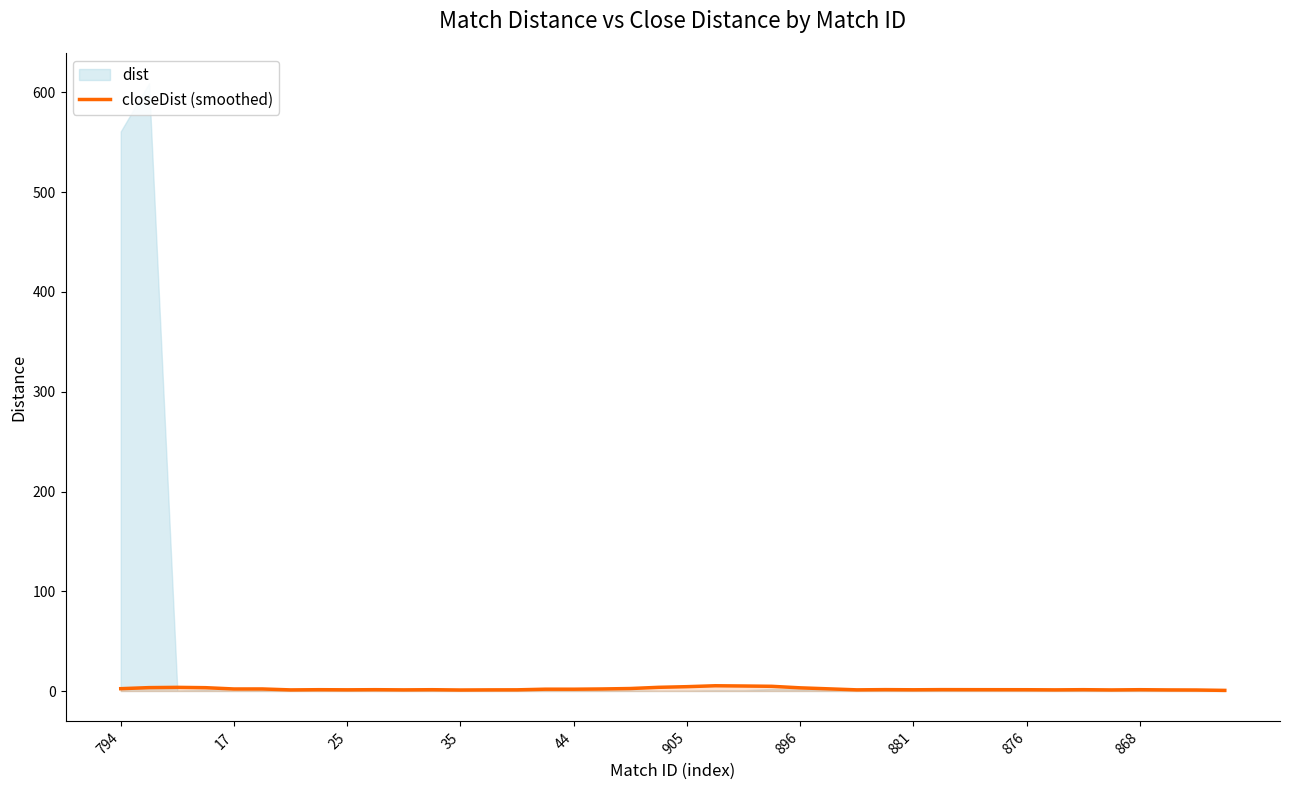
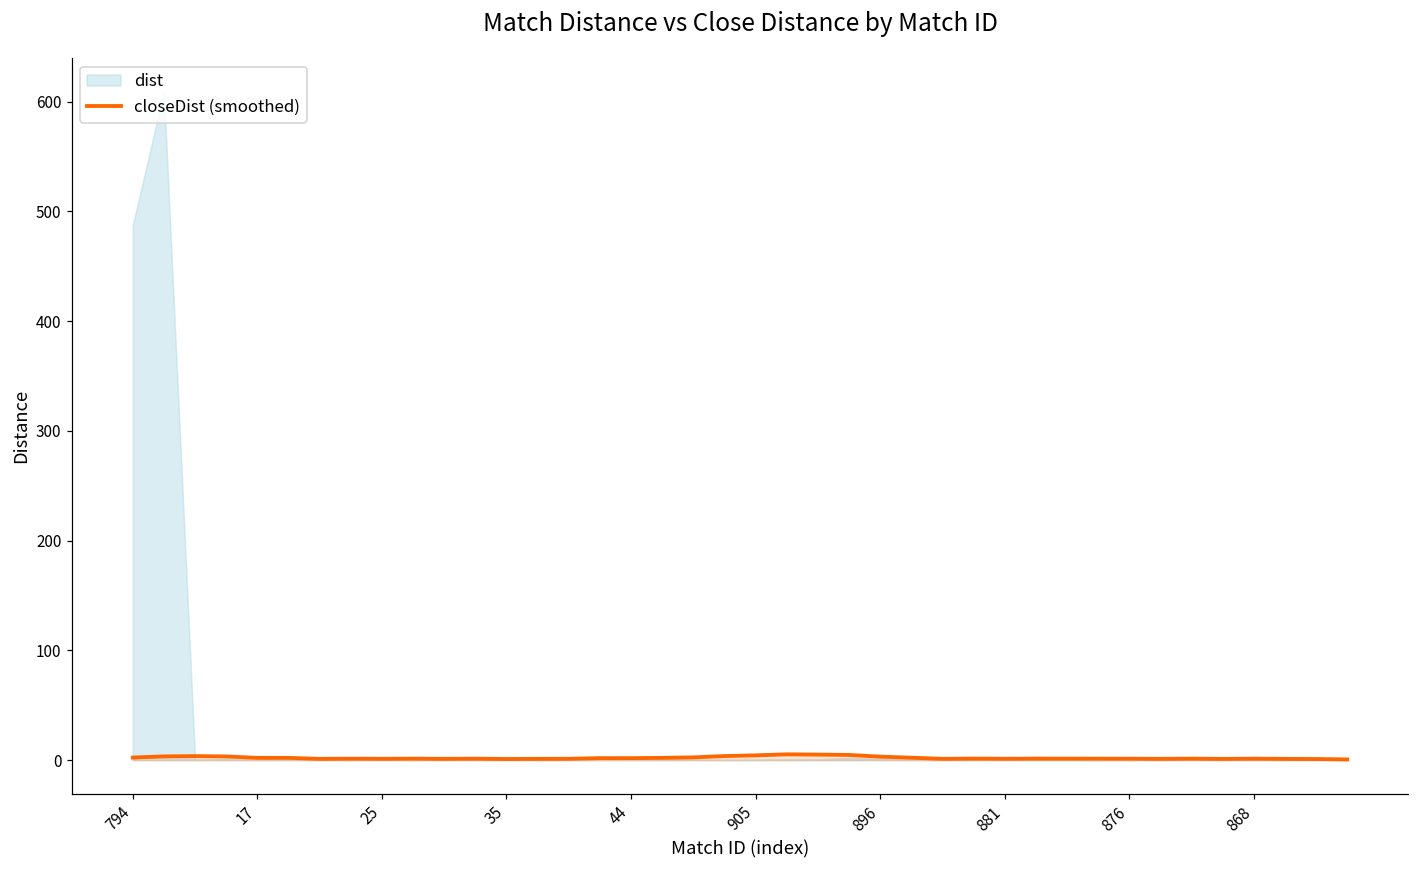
dist, 794: 560 -> 490
